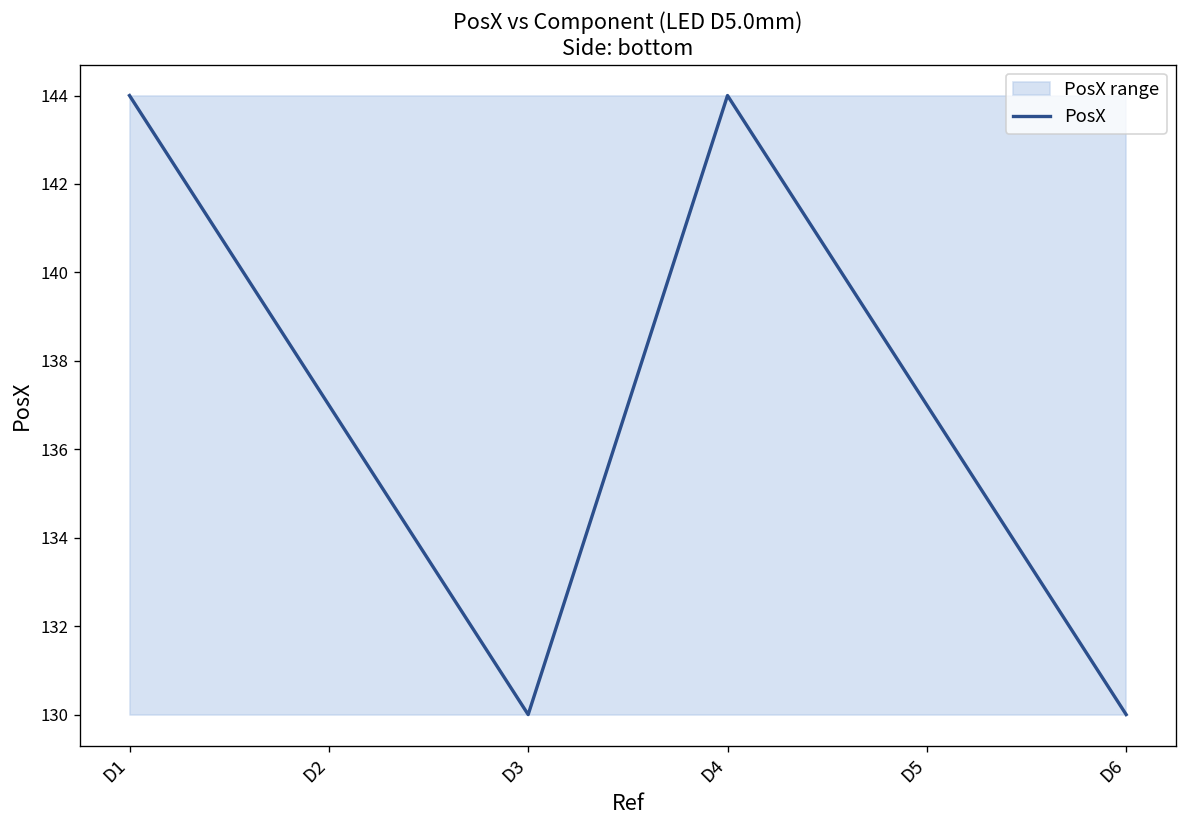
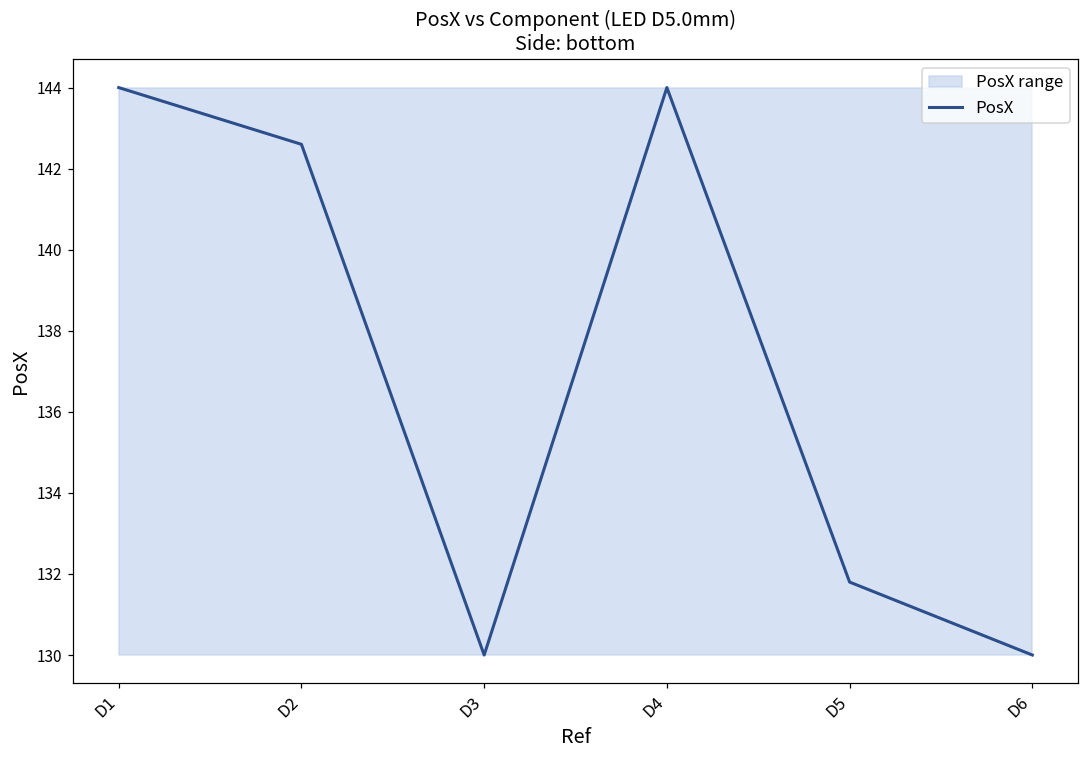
PosX, D2: 137.0 -> 142.6
PosX, D5: 137.0 -> 131.8
